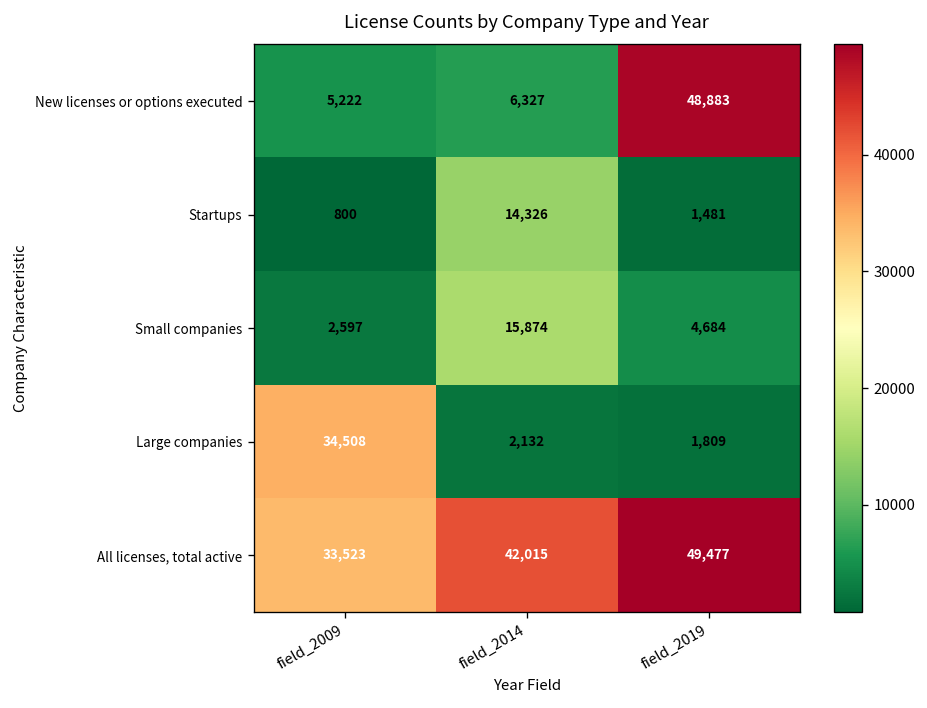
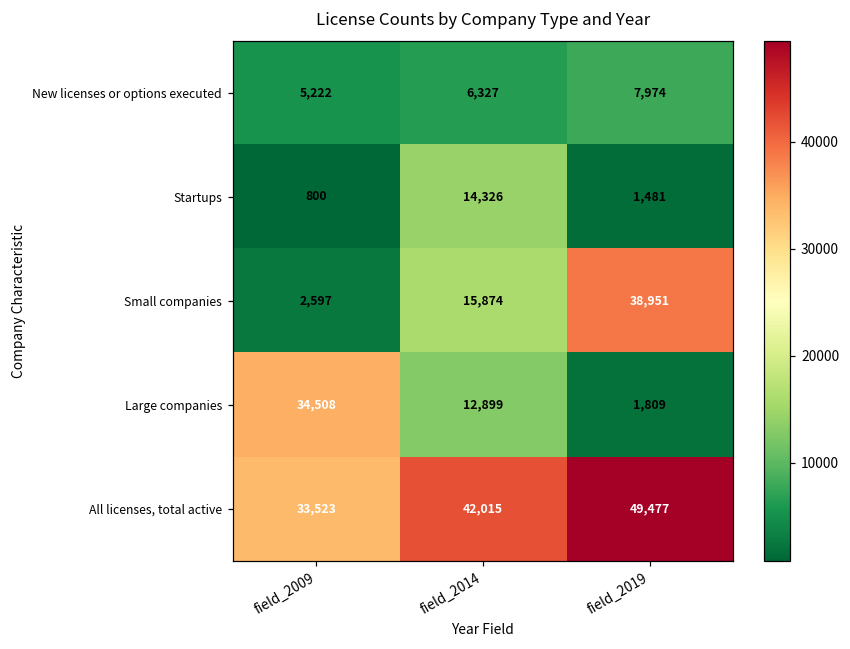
New licenses or options executed, field_2019: 48,883 -> 7,974
Small companies, field_2019: 4,684 -> 38,951
Large companies, field_2014: 2,132 -> 12,899
